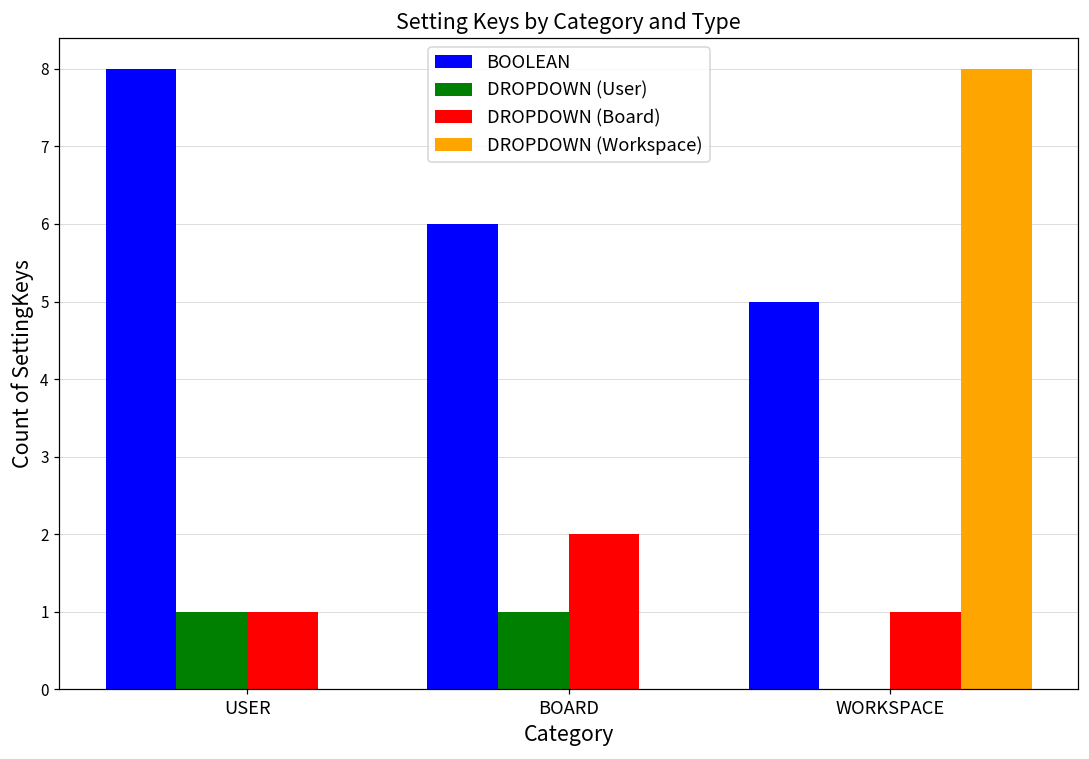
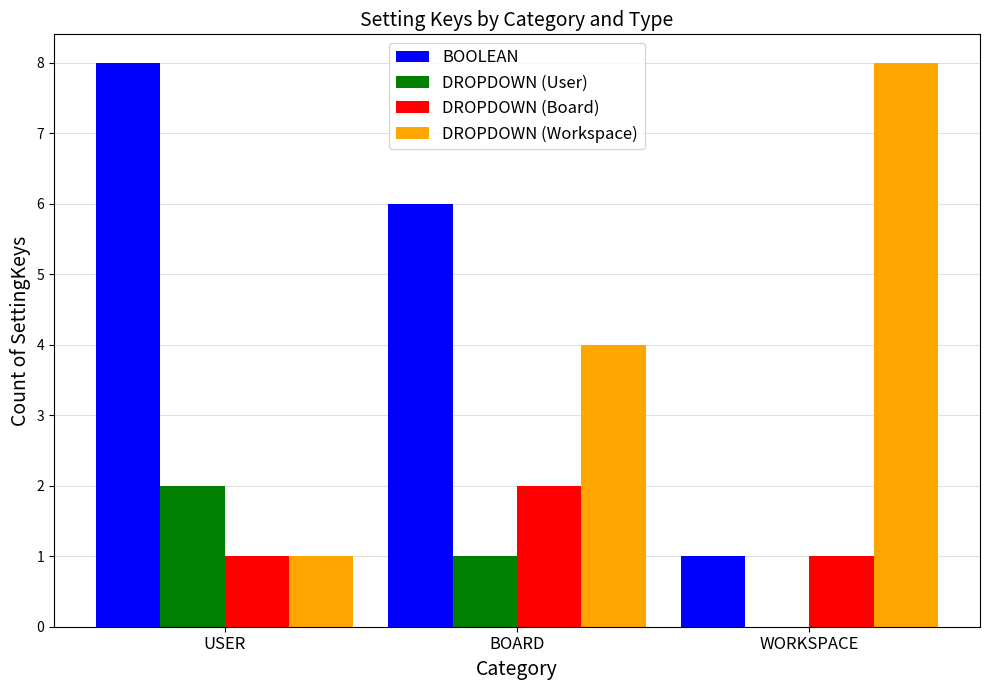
DROPDOWN (User), USER: 1 -> 2
DROPDOWN (Workspace), USER: 0 -> 1
DROPDOWN (Workspace), BOARD: 0 -> 4
BOOLEAN, WORKSPACE: 5 -> 1
